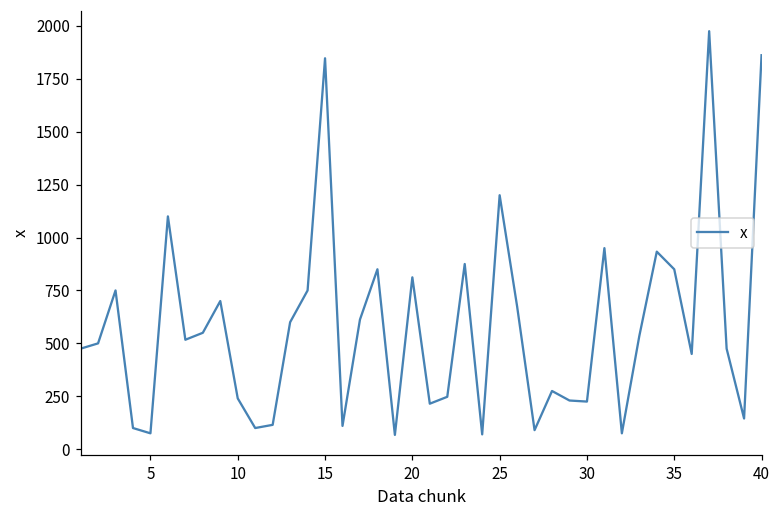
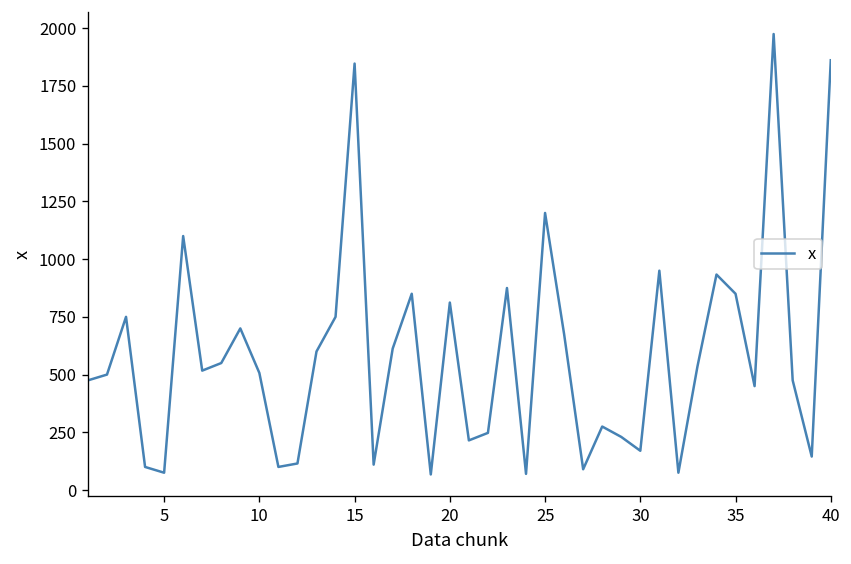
10: 240 -> 510
30: 230 -> 170
